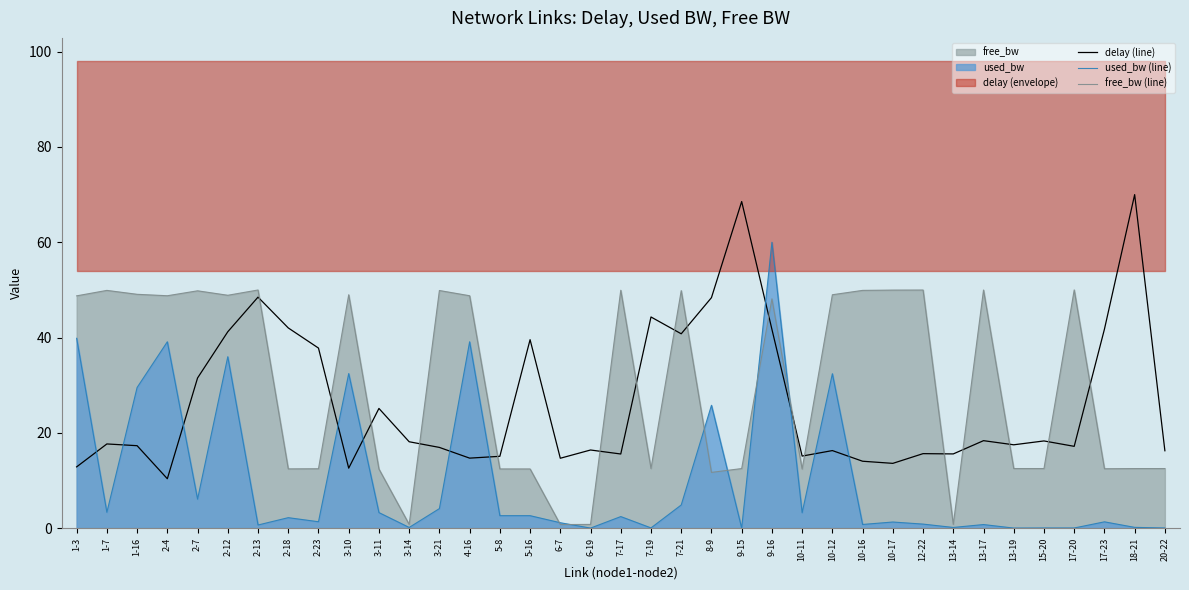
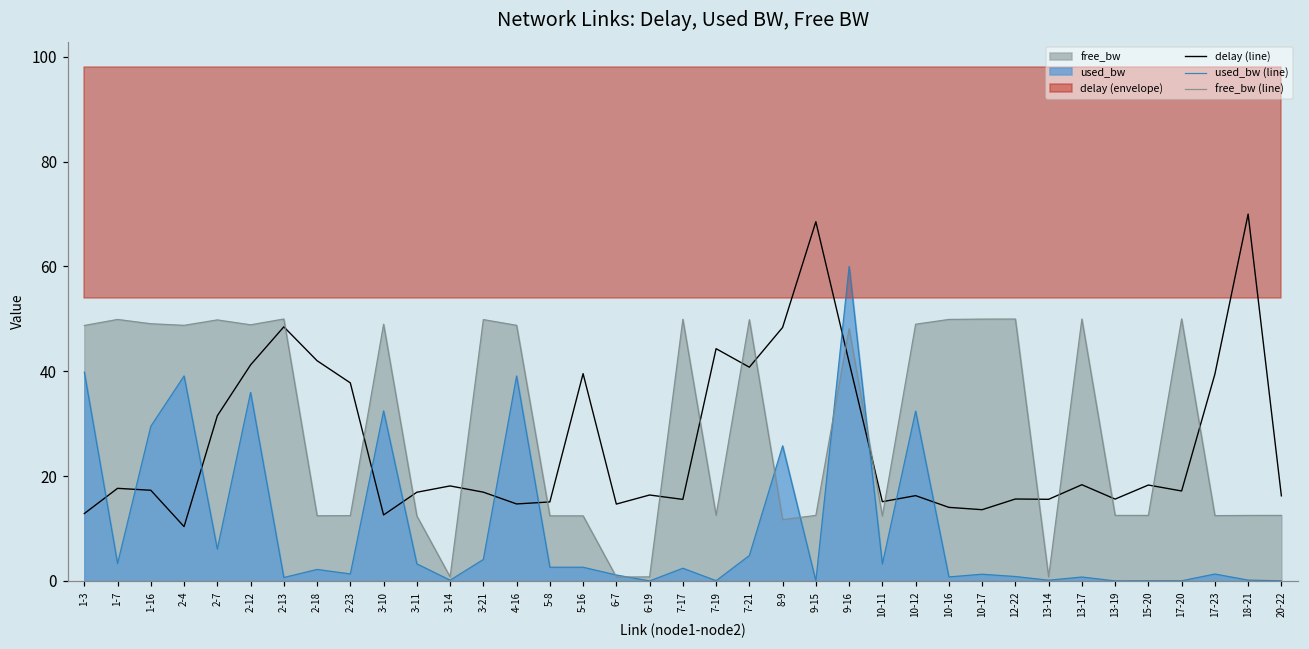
delay (line), 3-11: 25 -> 17
delay (line), 13-19: 17 -> 16
delay (line), 17-23: 42 -> 39
